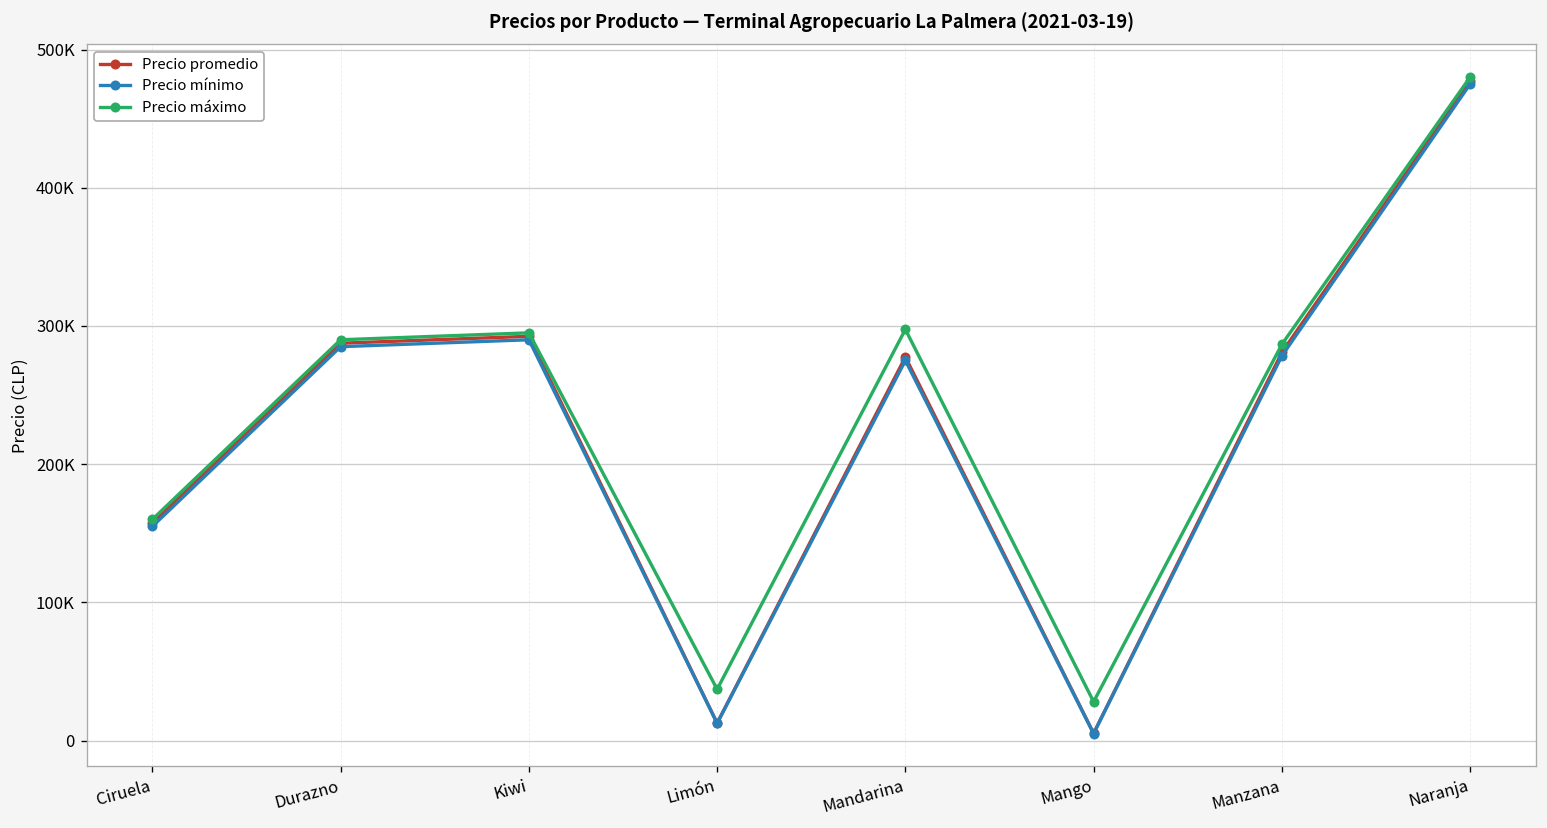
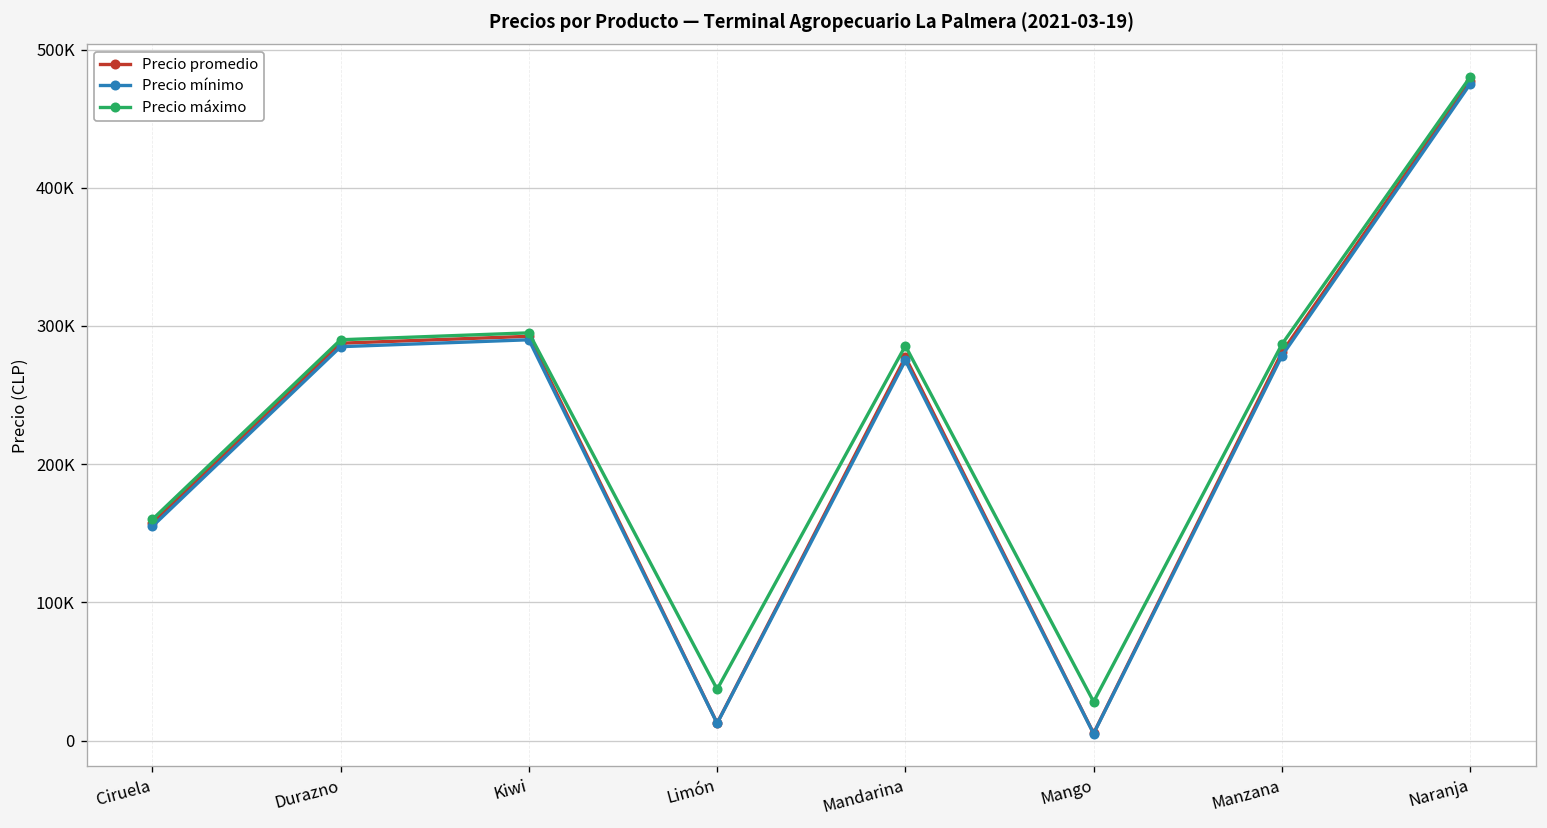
Precio máximo, Mandarina: 298000 -> 286000
